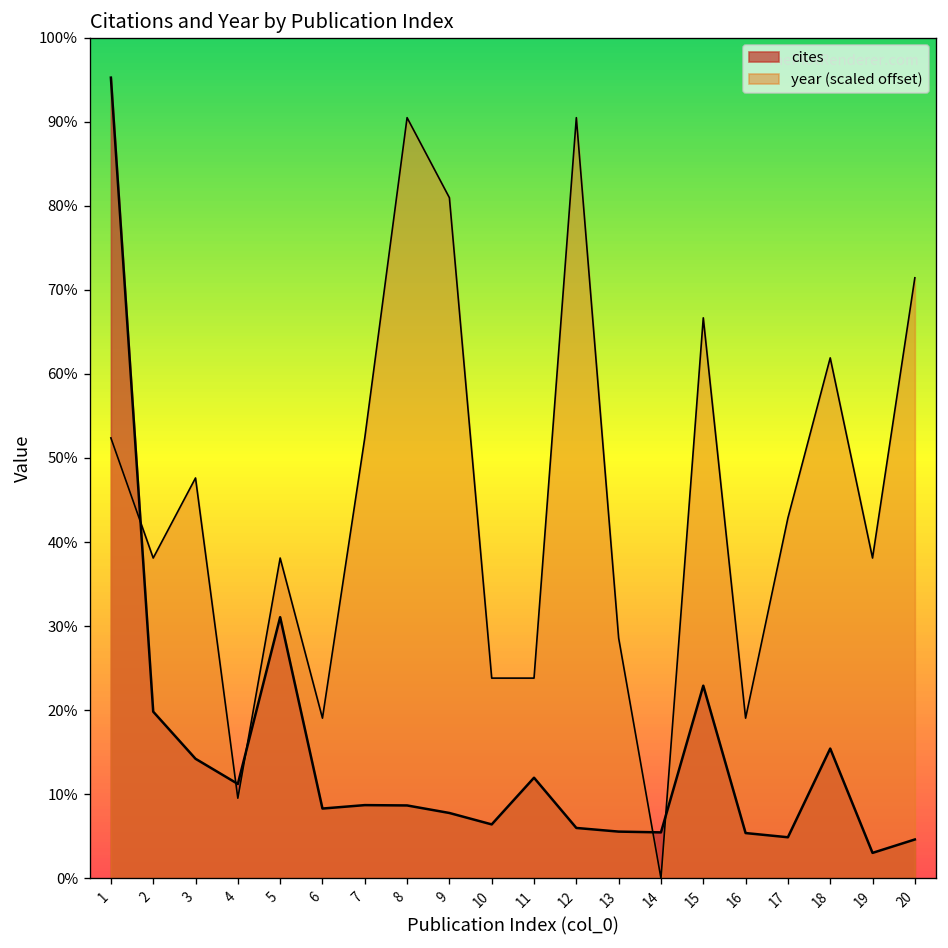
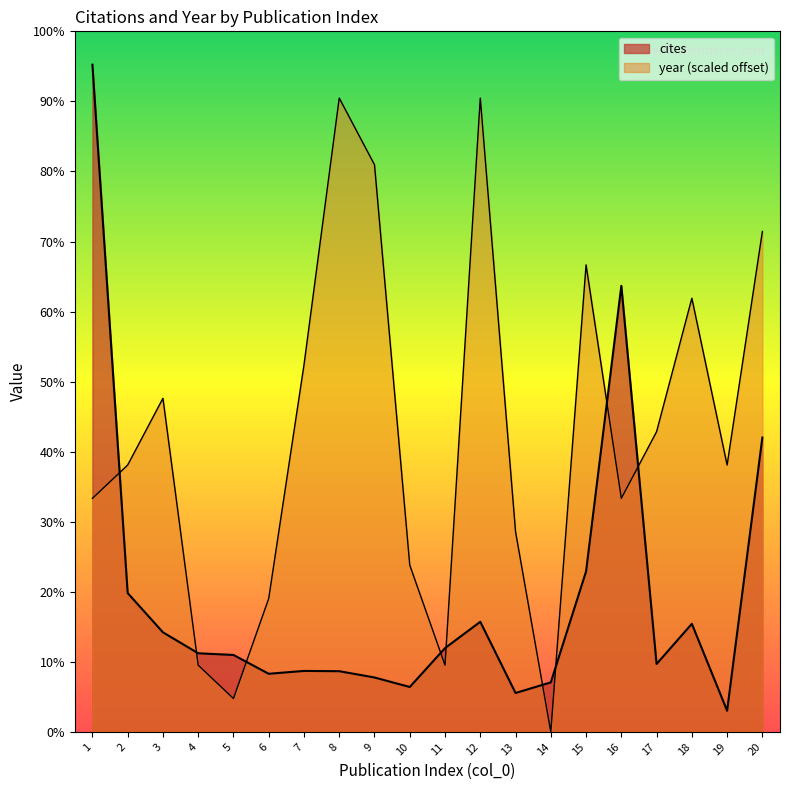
year (scaled offset), 1: 52% -> 33%
cites, 5: 31% -> 11%
year (scaled offset), 5: 38% -> 5%
year (scaled offset), 11: 24% -> 10%
cites, 12: 6% -> 16%
cites, 14: 5% -> 7%
cites, 16: 5% -> 64%
year (scaled offset), 16: 19% -> 33%
cites, 17: 5% -> 10%
cites, 20: 5% -> 42%
